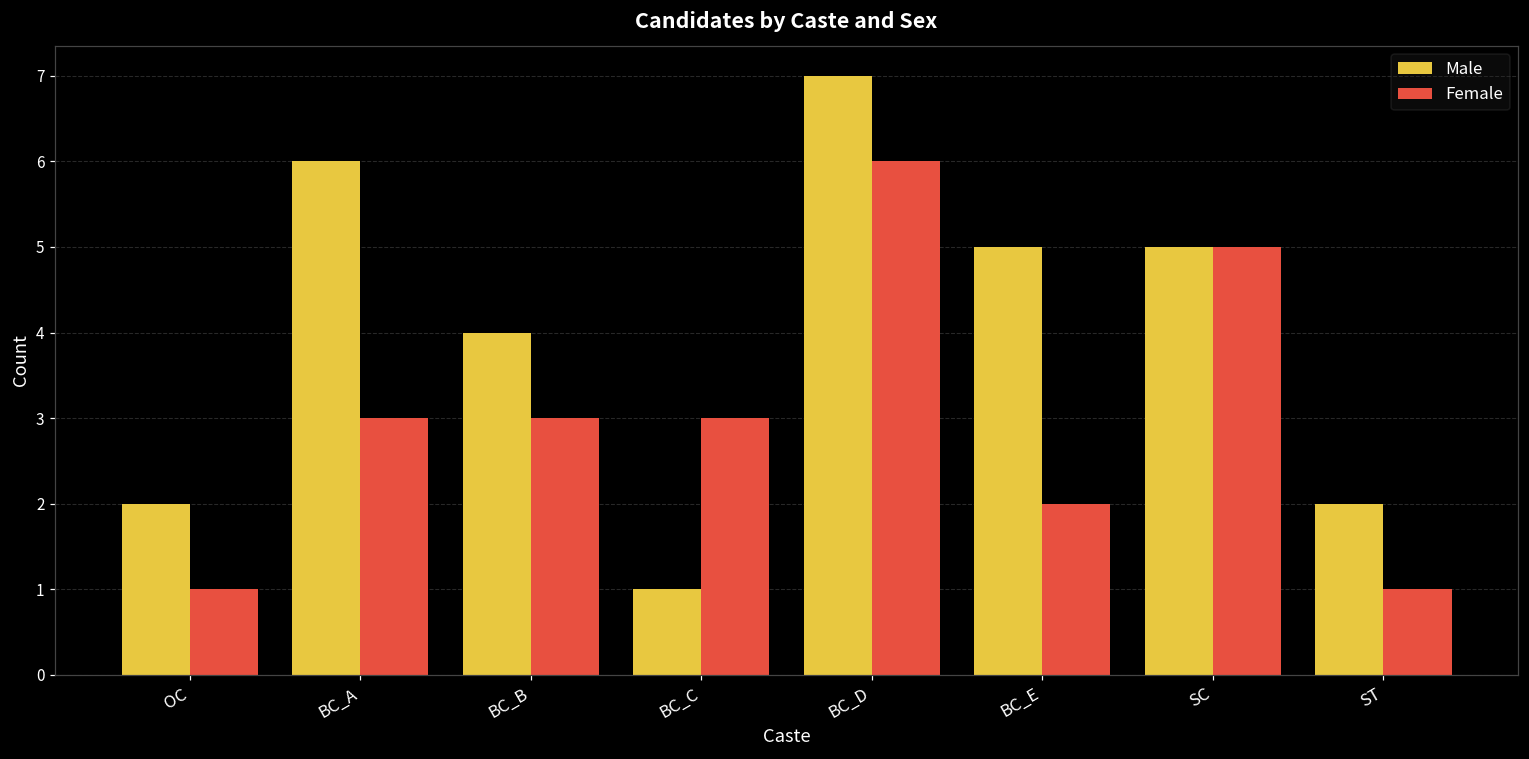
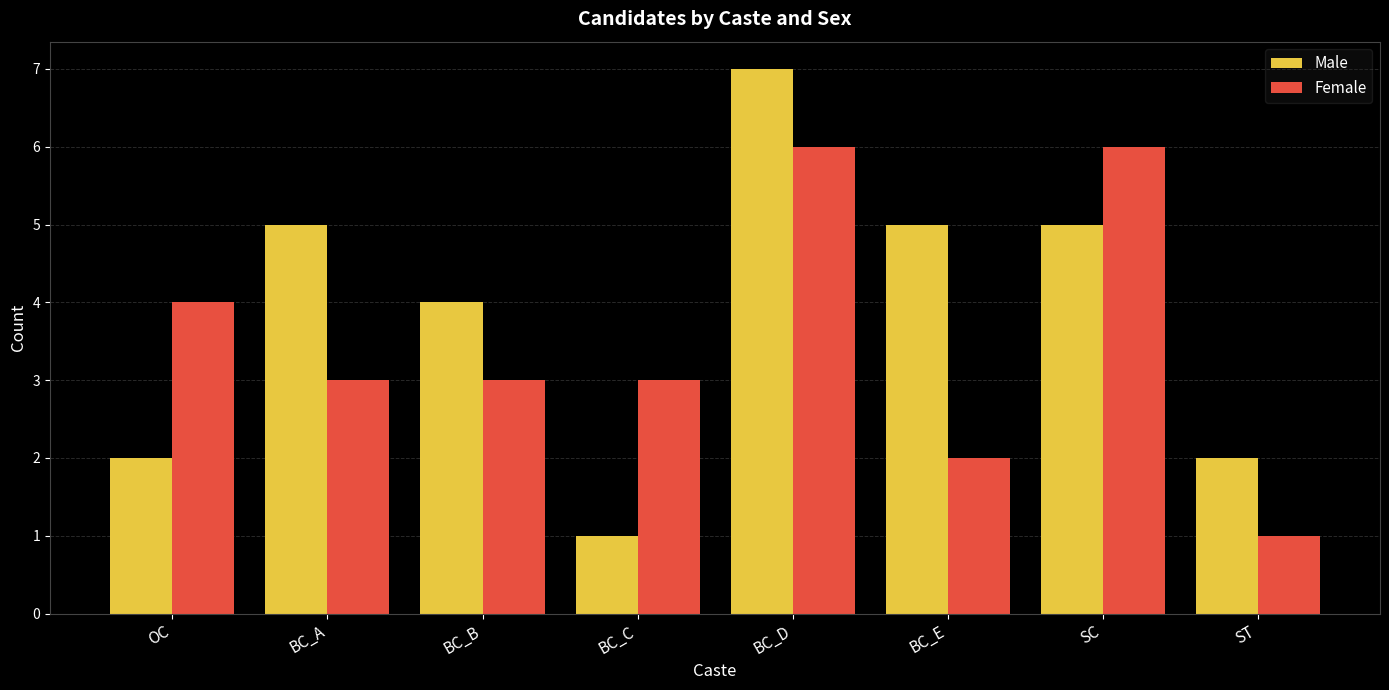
Female, OC: 1 -> 4
Male, BC_A: 6 -> 5
Female, SC: 5 -> 6
